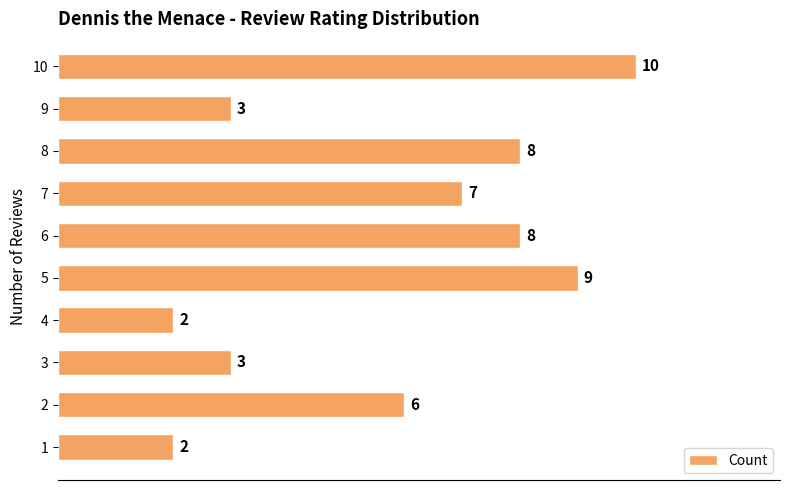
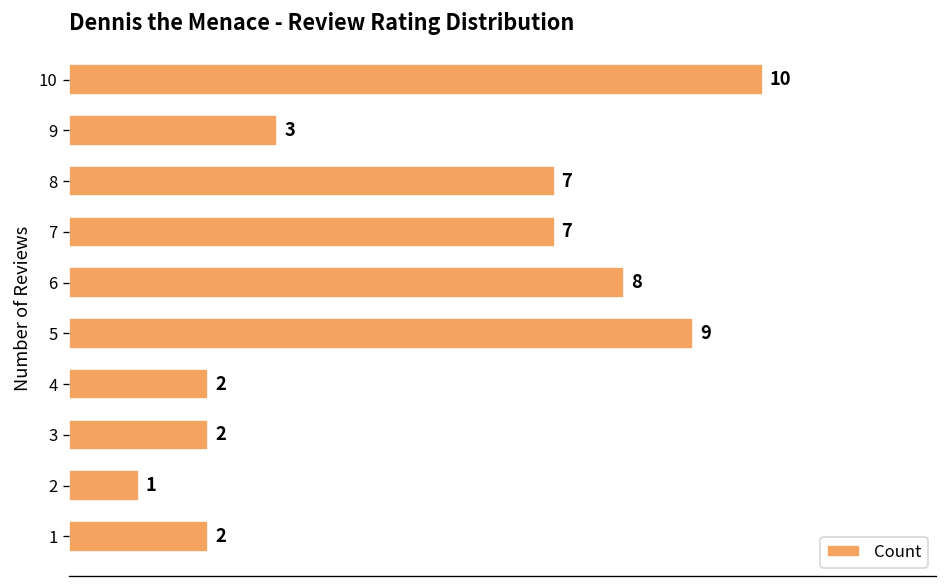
8: 8 -> 7
3: 3 -> 2
2: 6 -> 1
